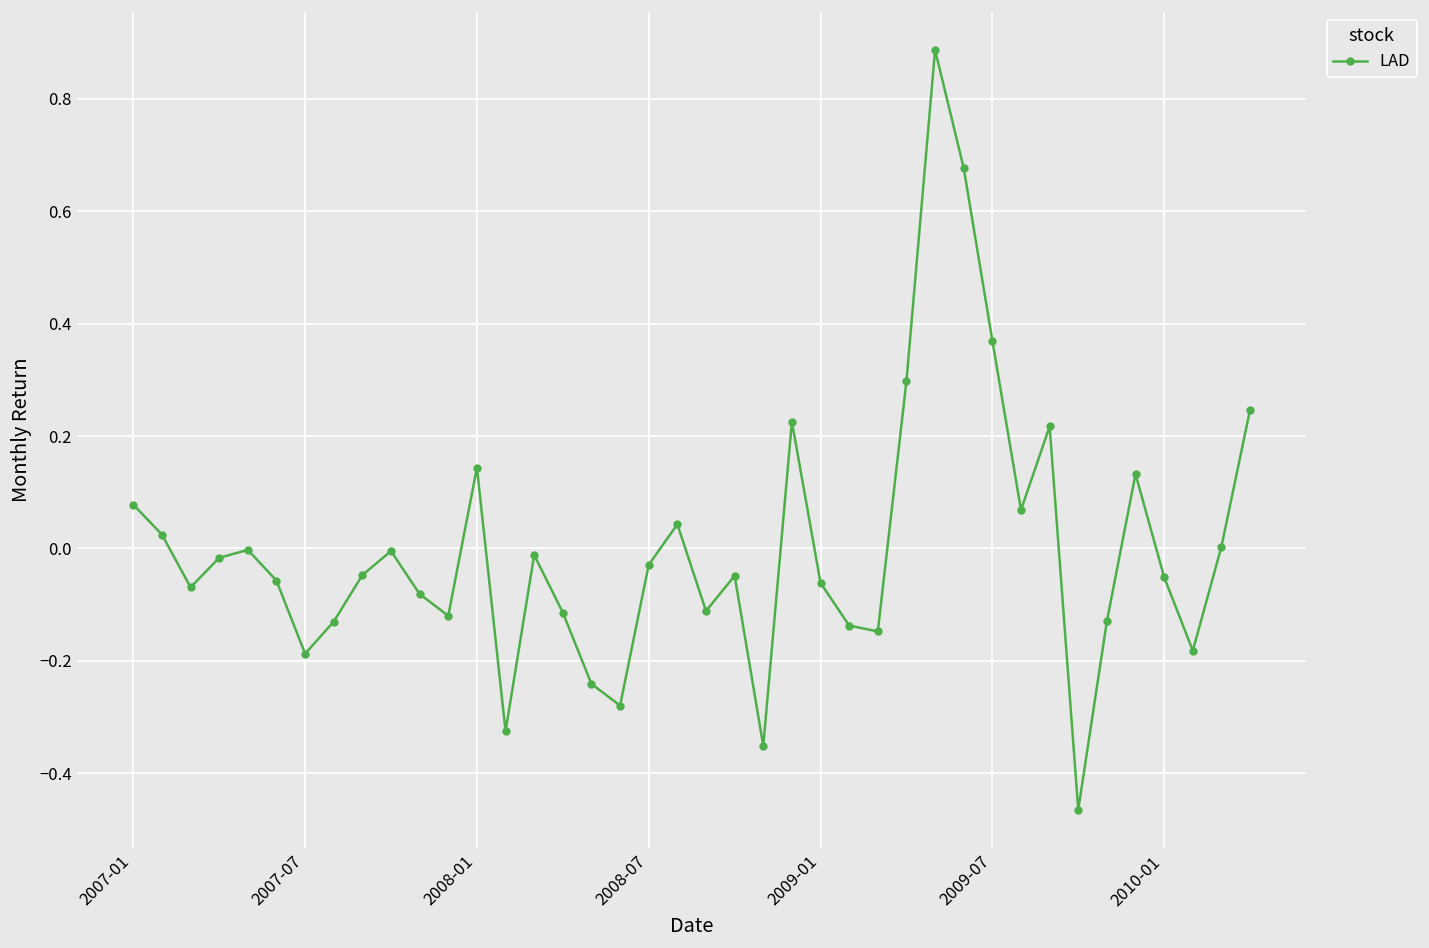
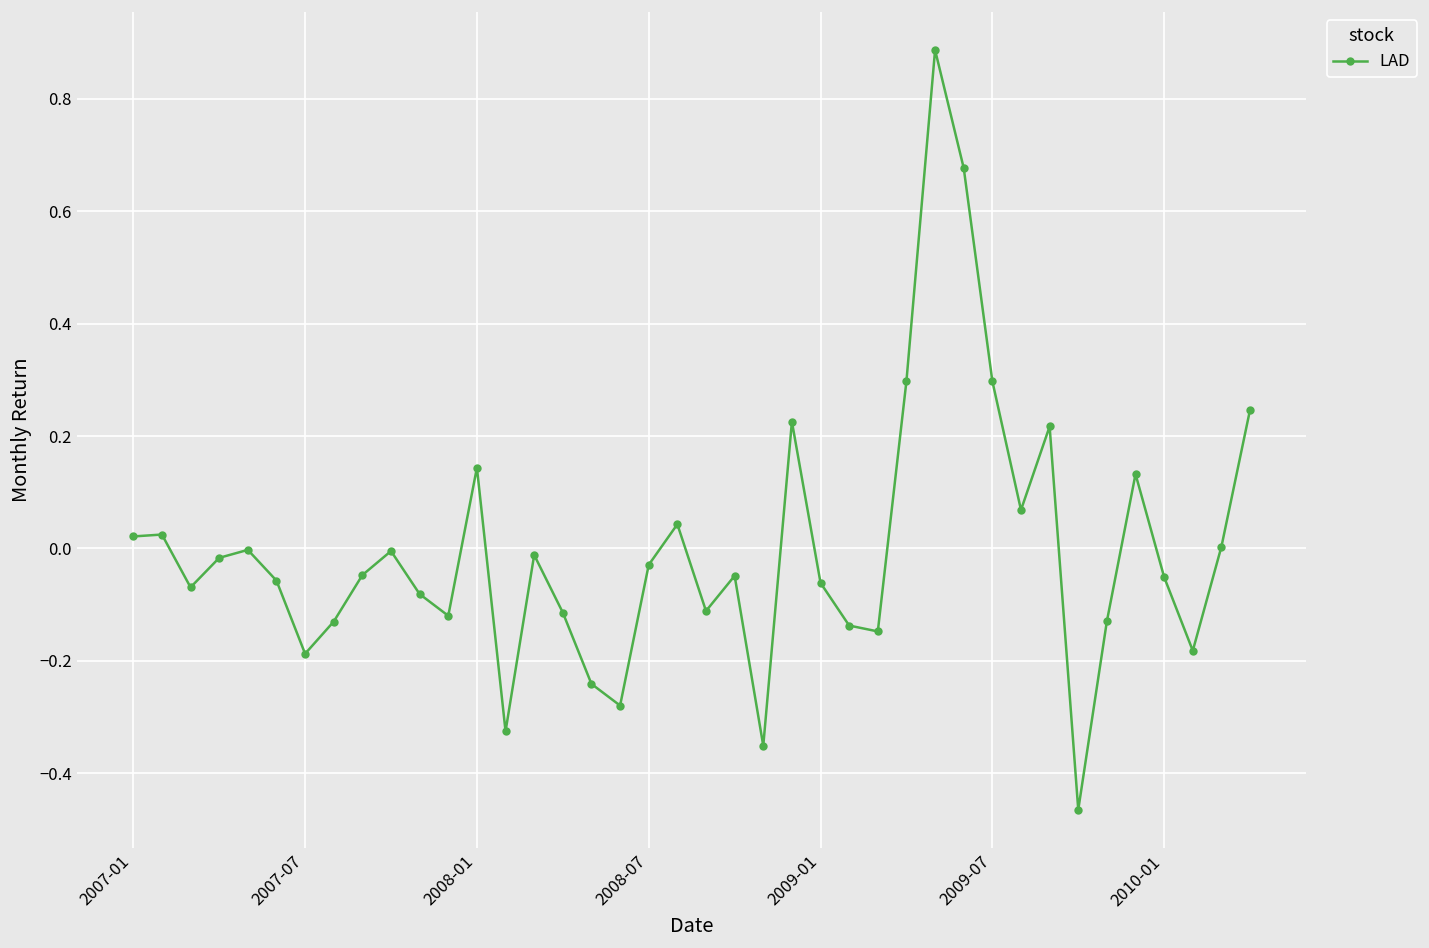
2007-01: 0.08 -> 0.02
2009-07: 0.37 -> 0.30
